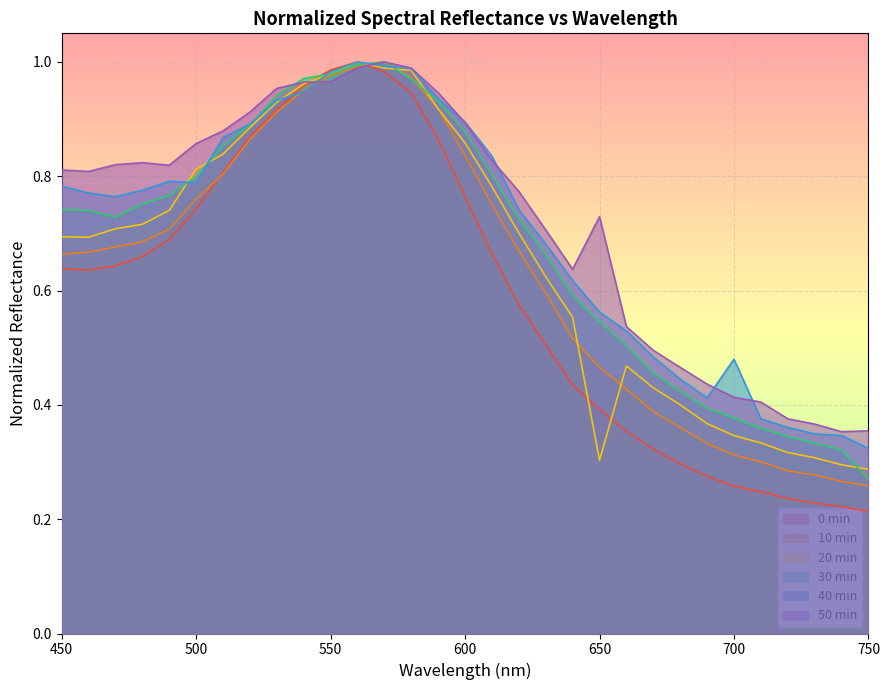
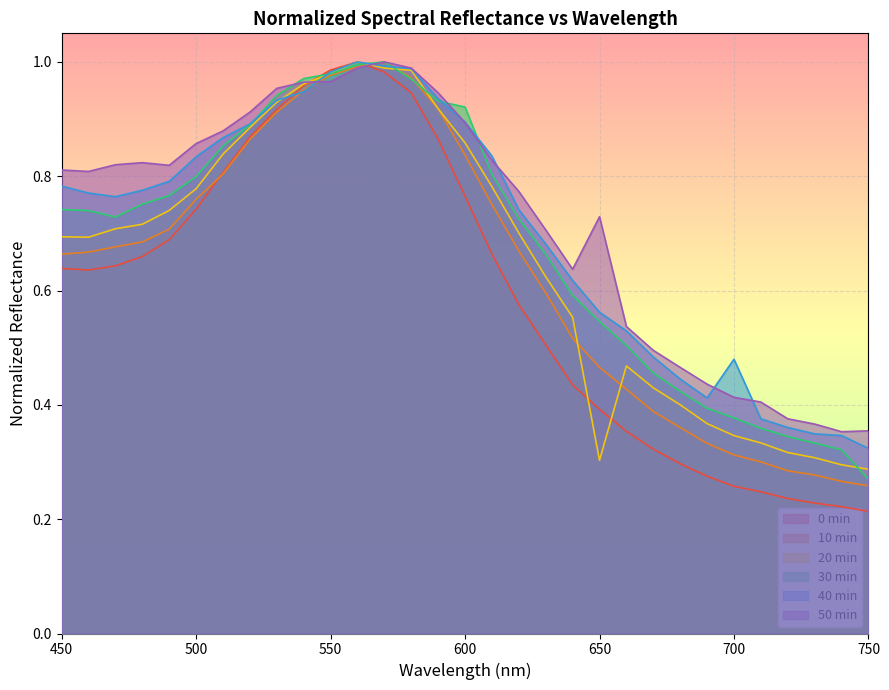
20 min, 500: 0.81 -> 0.78
40 min, 500: 0.79 -> 0.83
30 min, 600: 0.88 -> 0.92
